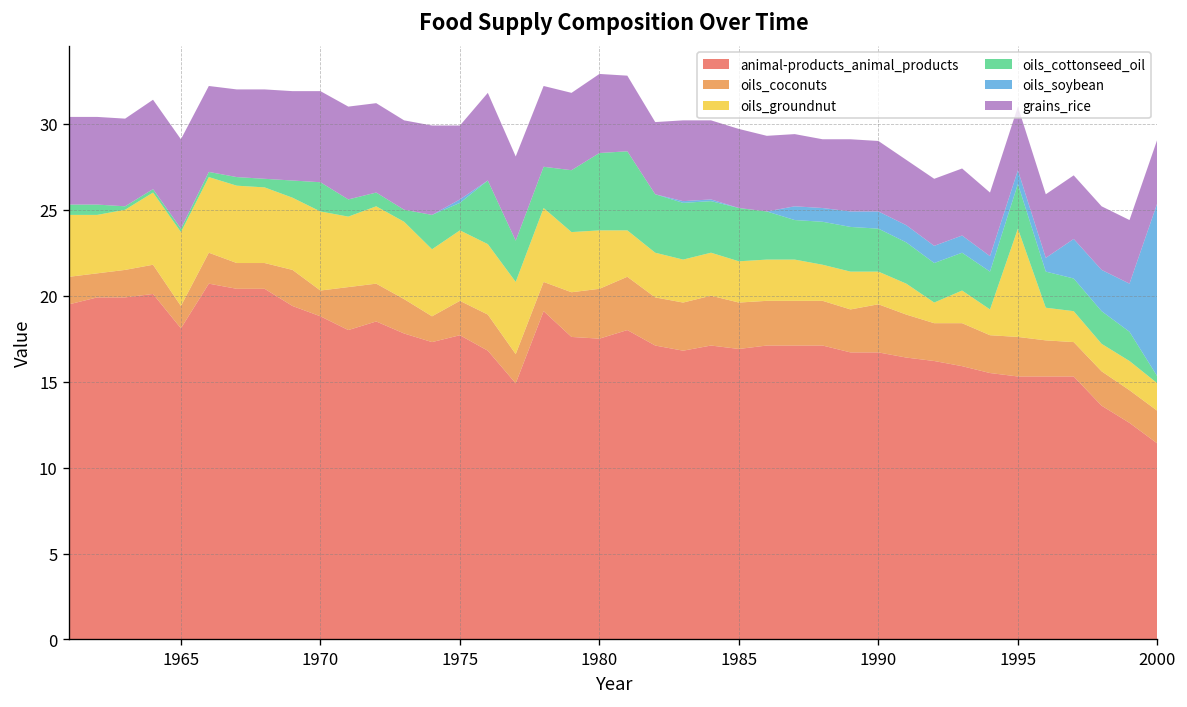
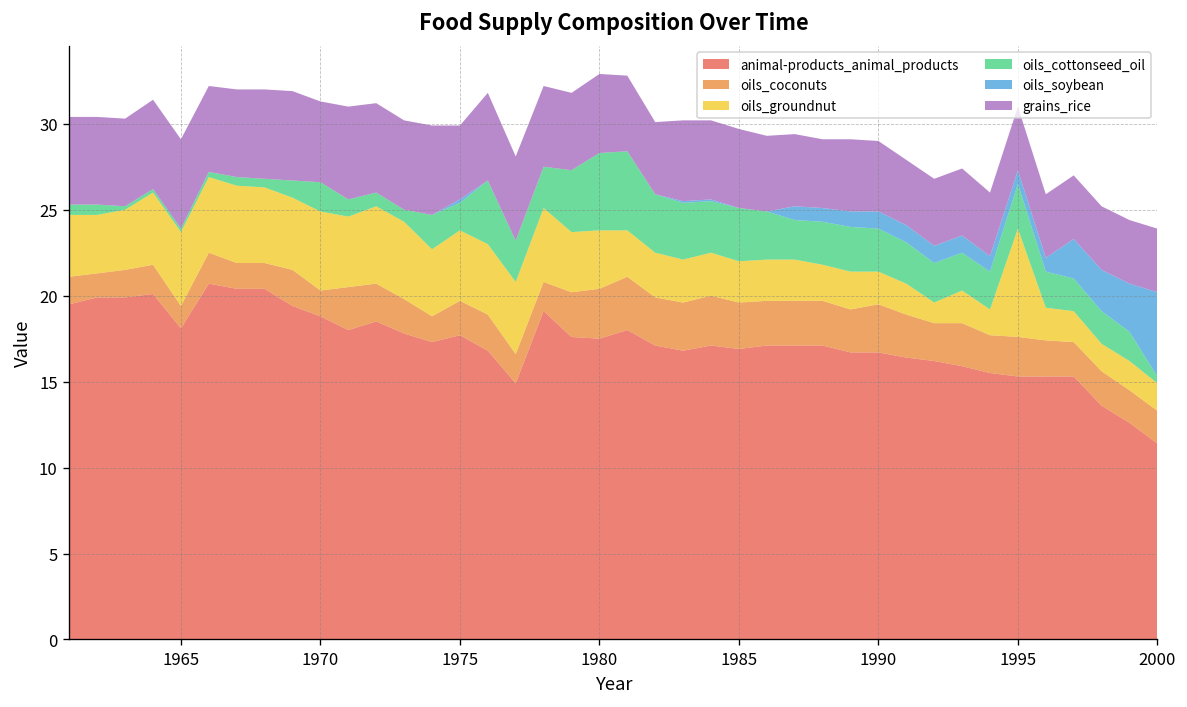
grains_rice, 1970: 5.3 -> 4.7
oils_soybean, 2000: 10.1 -> 4.9
